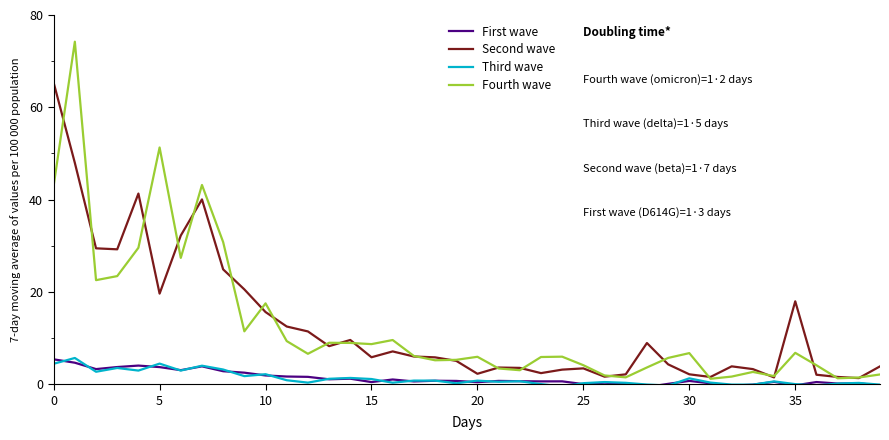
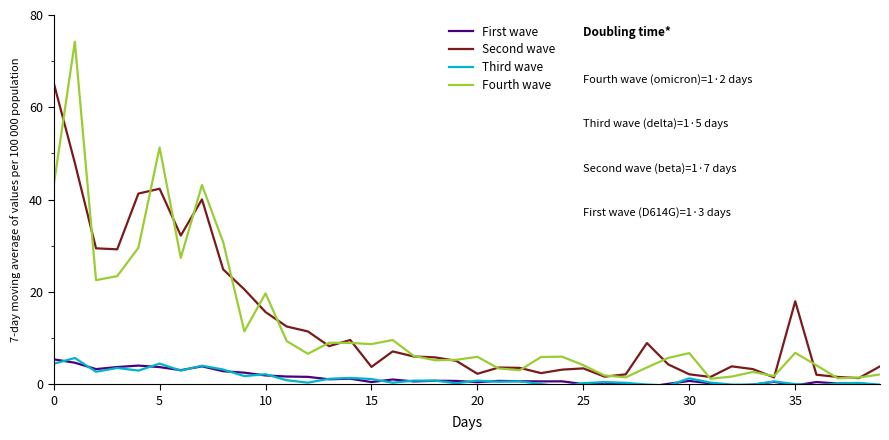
Second wave, 5: 20 -> 42
Fourth wave, 10: 18 -> 20
Second wave, 15: 6 -> 4
